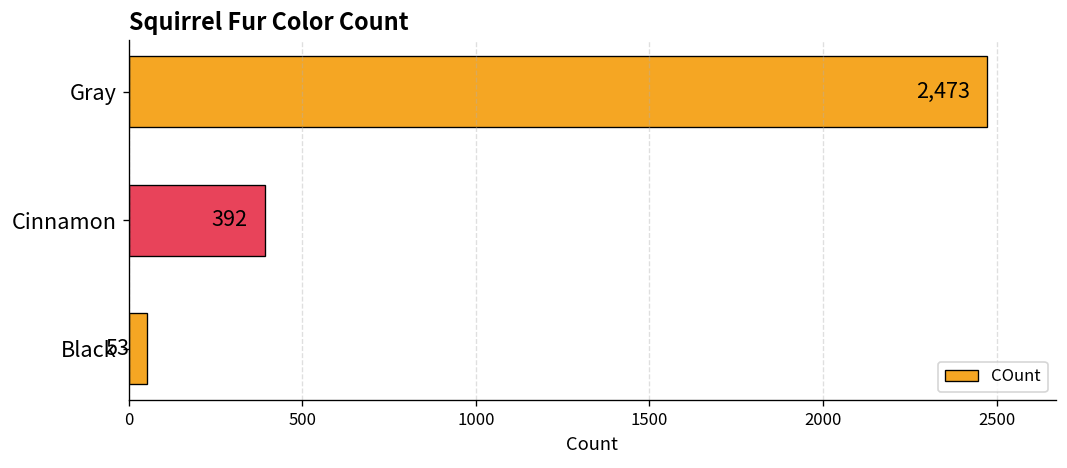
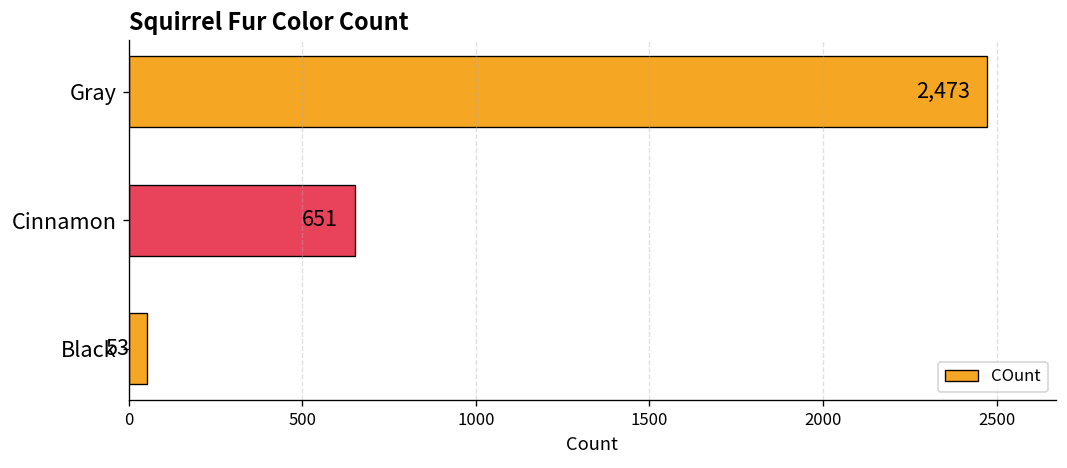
Cinnamon: 392 -> 651
